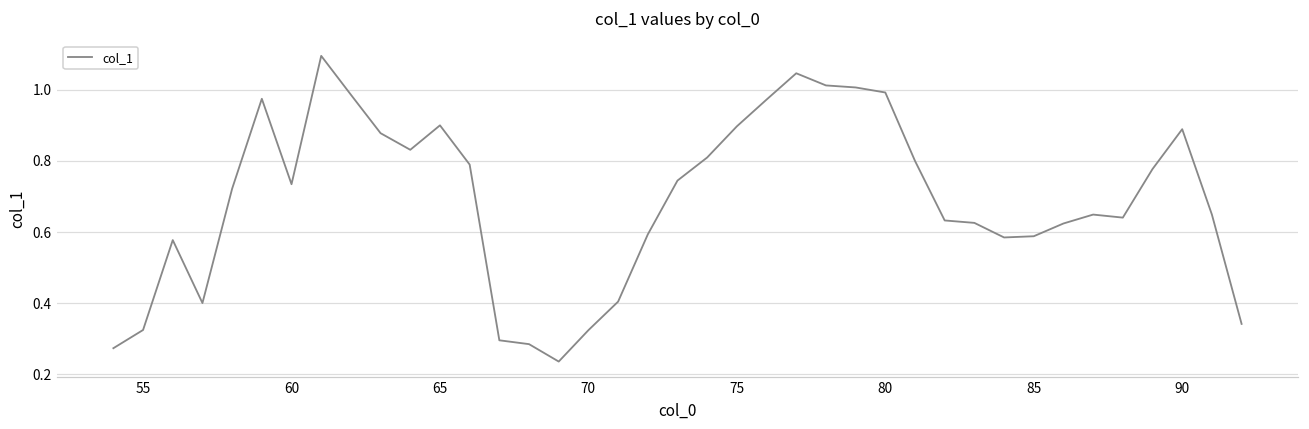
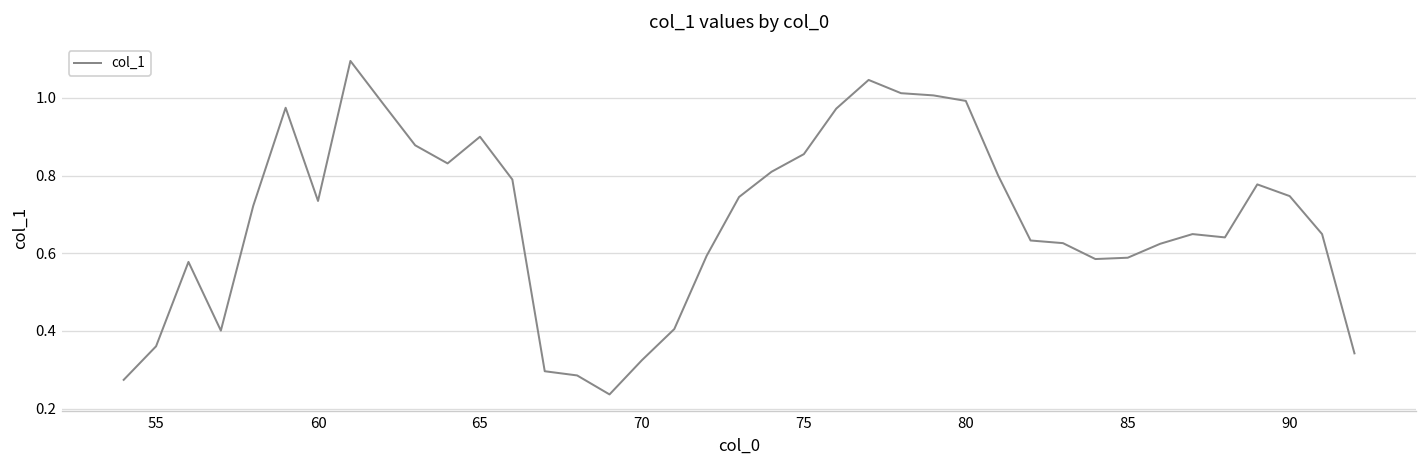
55: 0.33 -> 0.36
75: 0.90 -> 0.86
90: 0.89 -> 0.75
